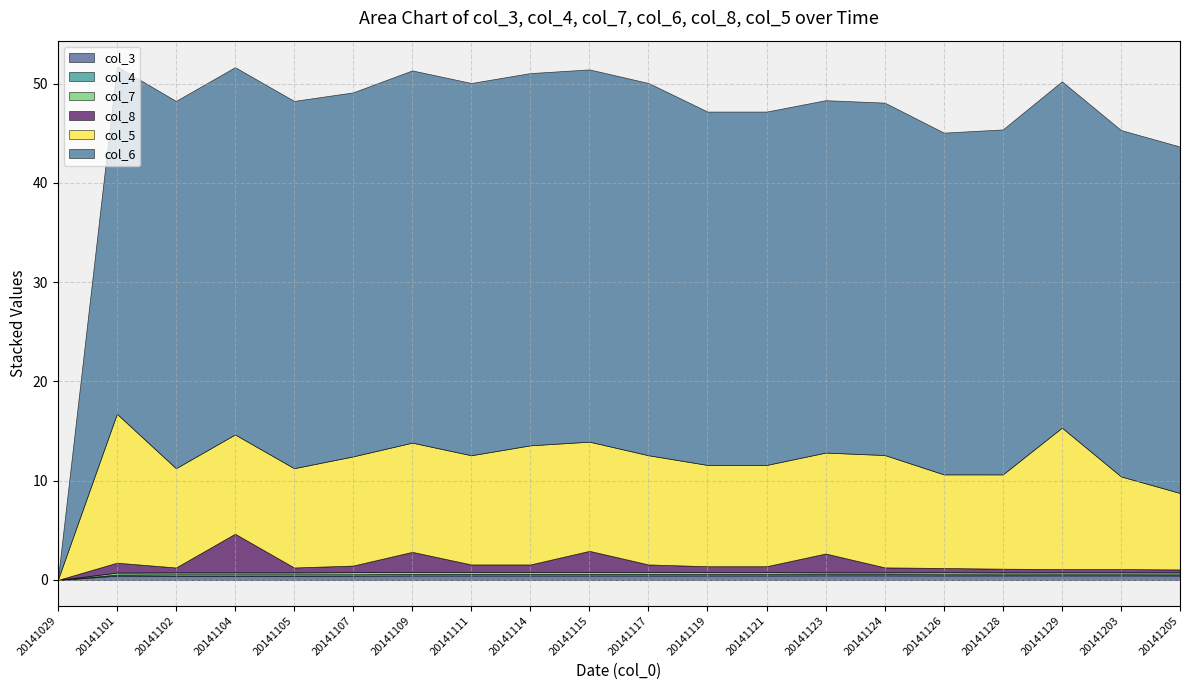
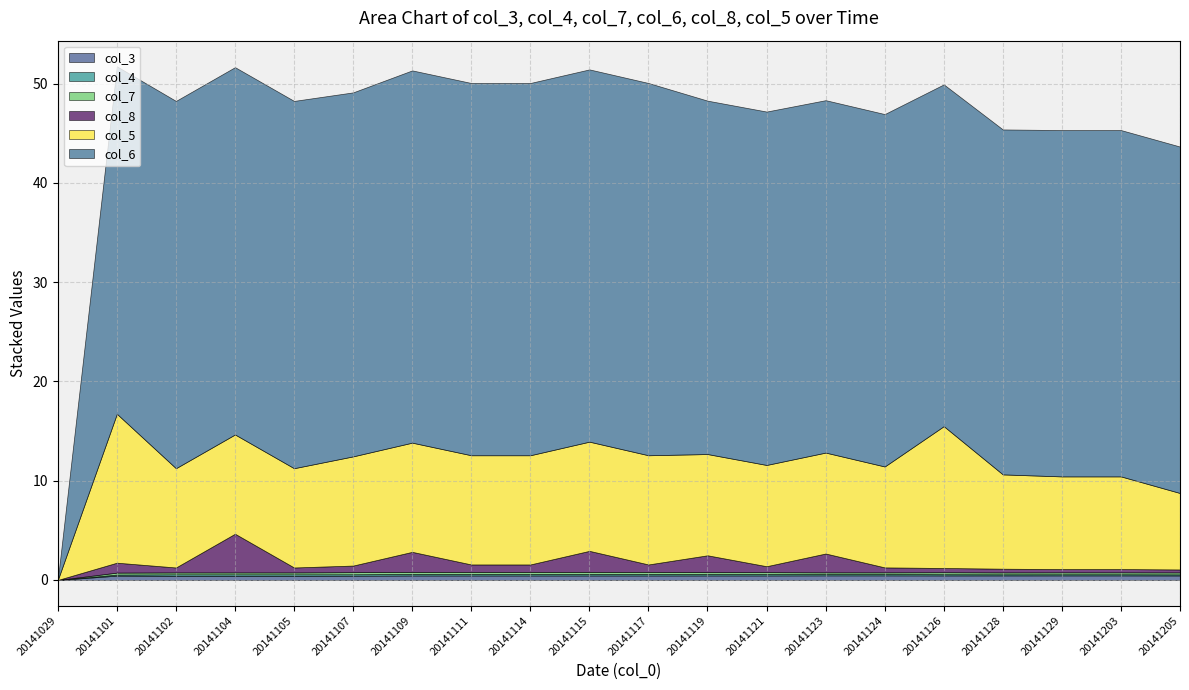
col_5, 20141114: 12 -> 11
col_8, 20141119: 1 -> 2
col_5, 20141124: 11 -> 10
col_5, 20141126: 9 -> 14
col_5, 20141129: 14 -> 9
